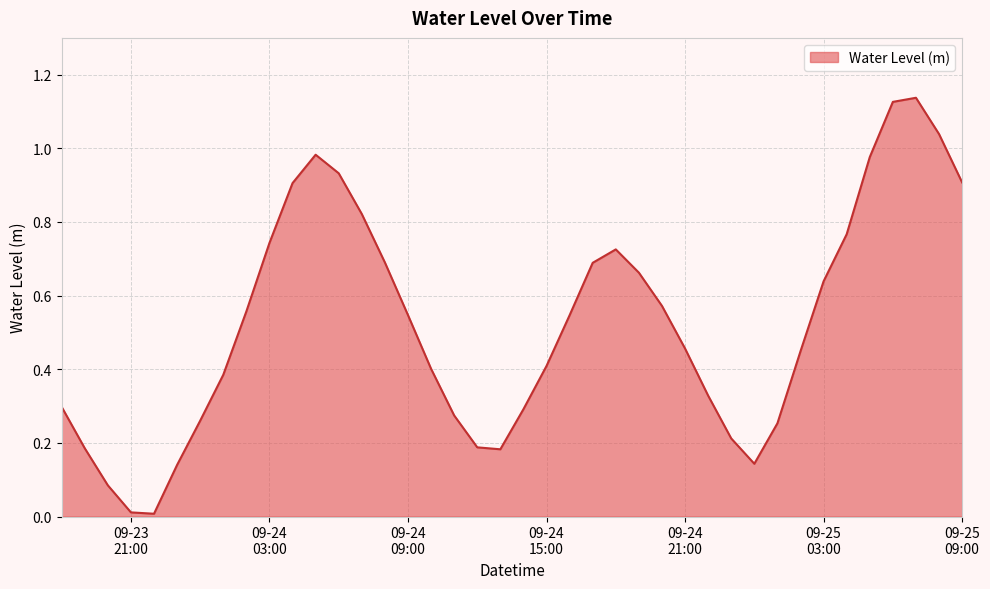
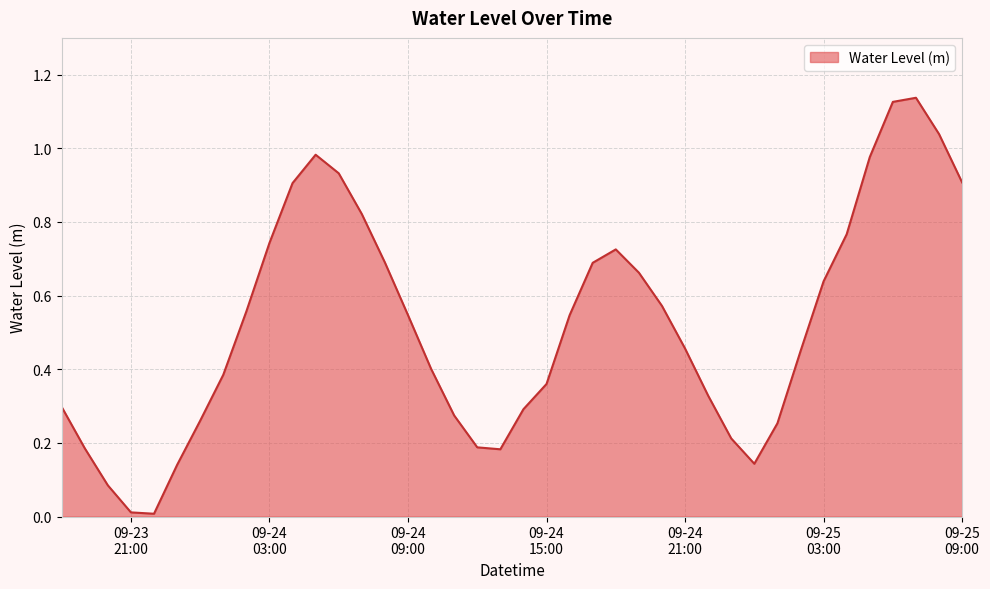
09-24 15:00: 0.41 -> 0.36
